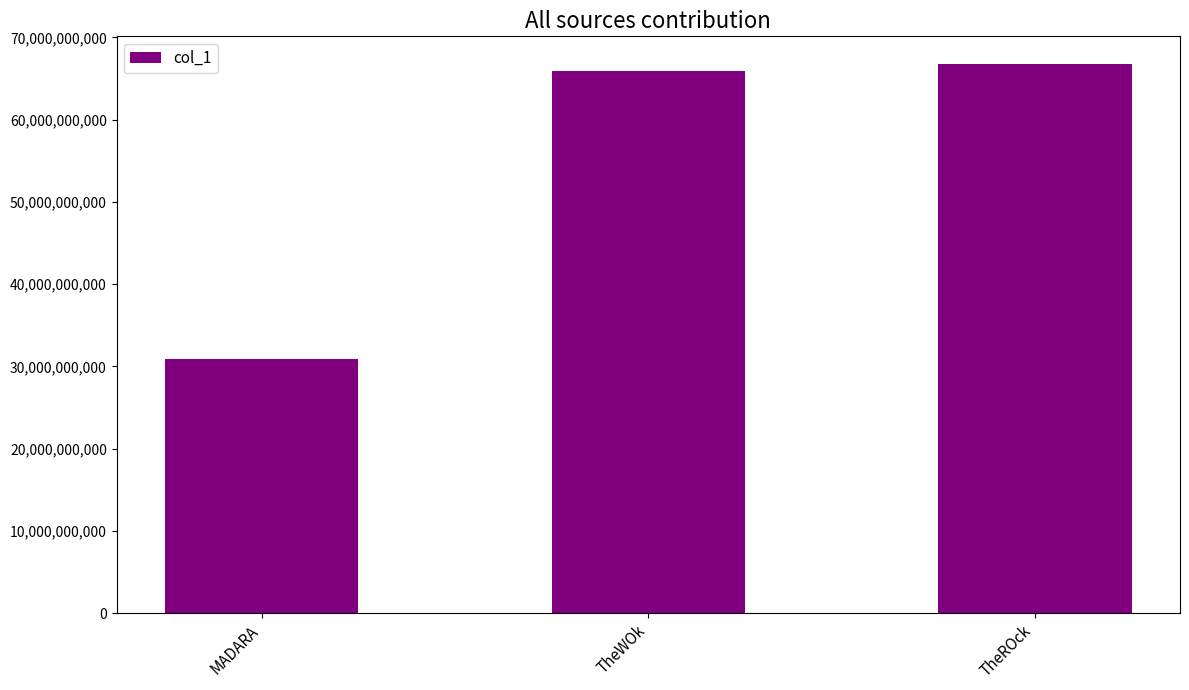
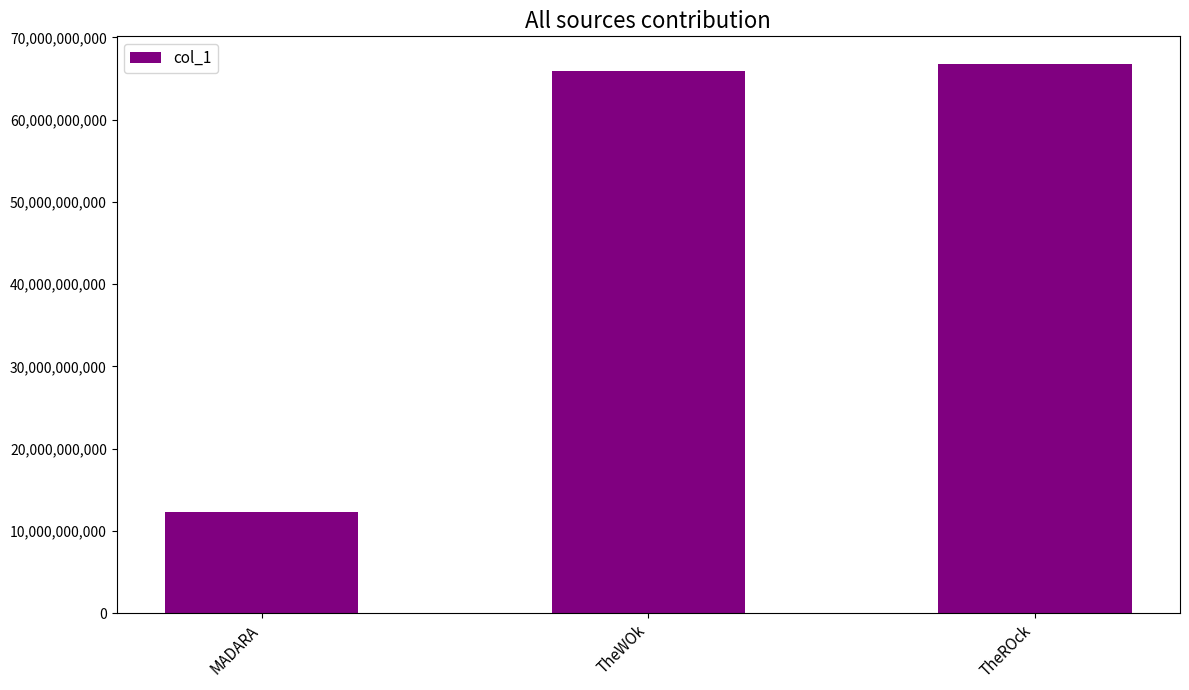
MADARA: 31,000,000,000 -> 12,000,000,000
